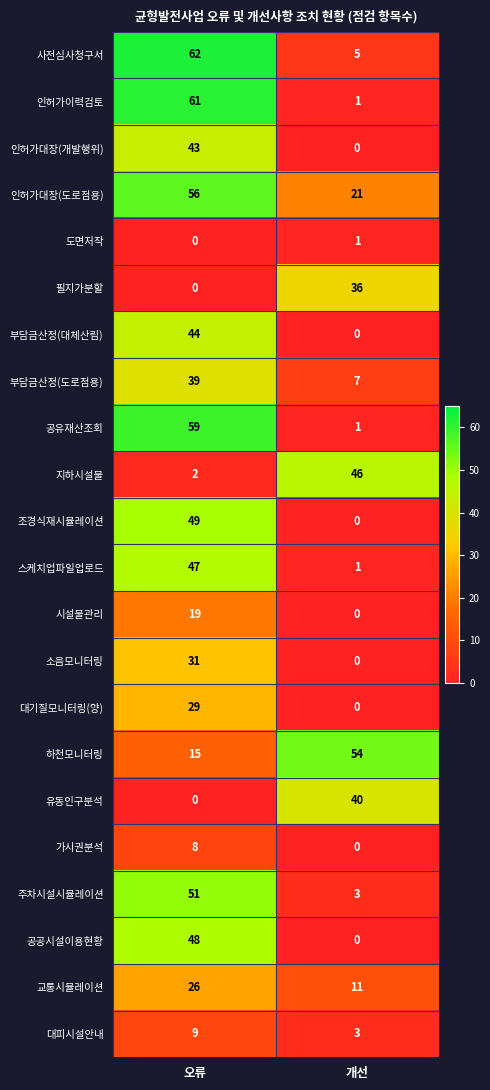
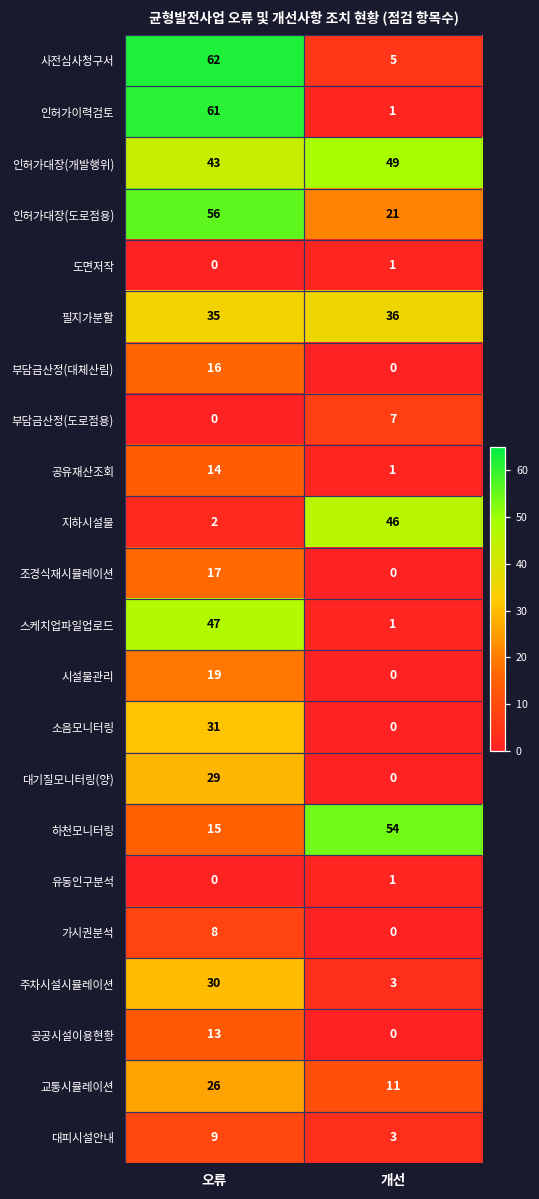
인허가대장(개발행위), 개선: 0 -> 49
필지가분할, 오류: 0 -> 35
부담금산정(대체산림), 오류: 44 -> 16
부담금산정(도로점용), 오류: 39 -> 0
공유재산조회, 오류: 59 -> 14
조경식재시뮬레이션, 오류: 49 -> 17
유동인구분석, 개선: 40 -> 1
주차시설시뮬레이션, 오류: 51 -> 30
공공시설이용현황, 오류: 48 -> 13
